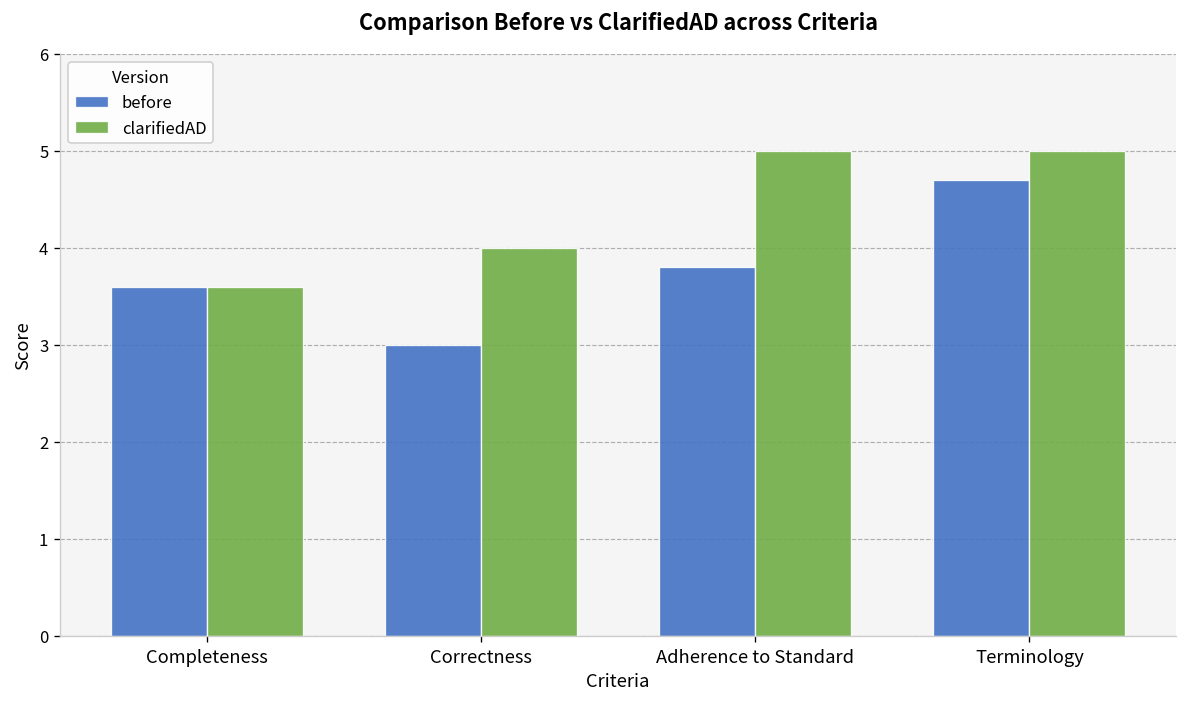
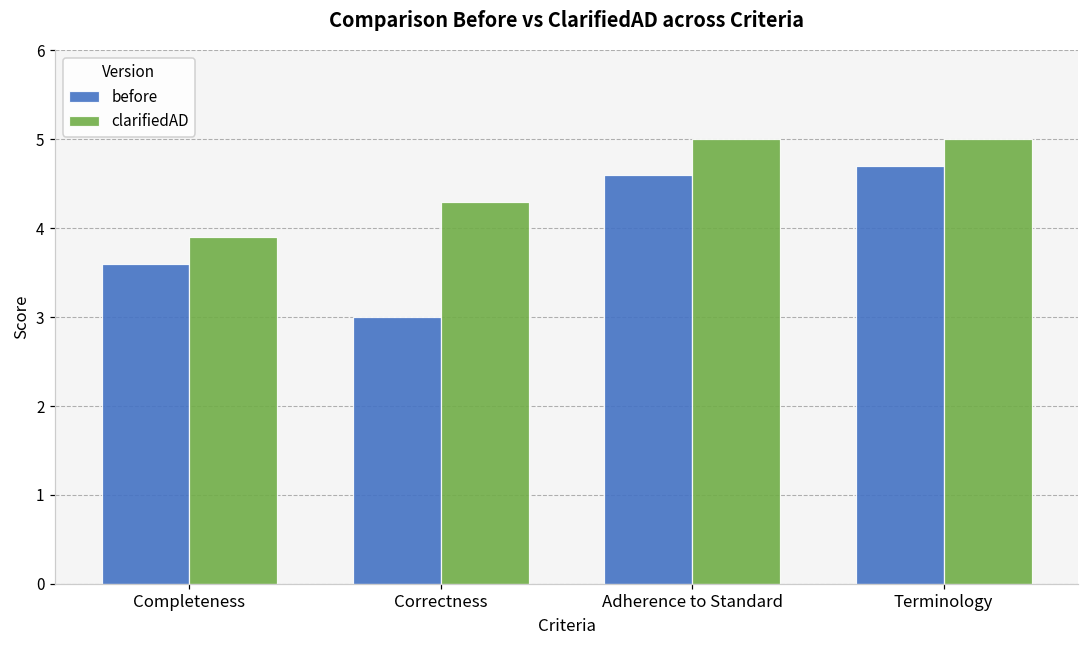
clarifiedAD, Completeness: 3.6 -> 3.9
clarifiedAD, Correctness: 4.0 -> 4.3
before, Adherence to Standard: 3.8 -> 4.6
